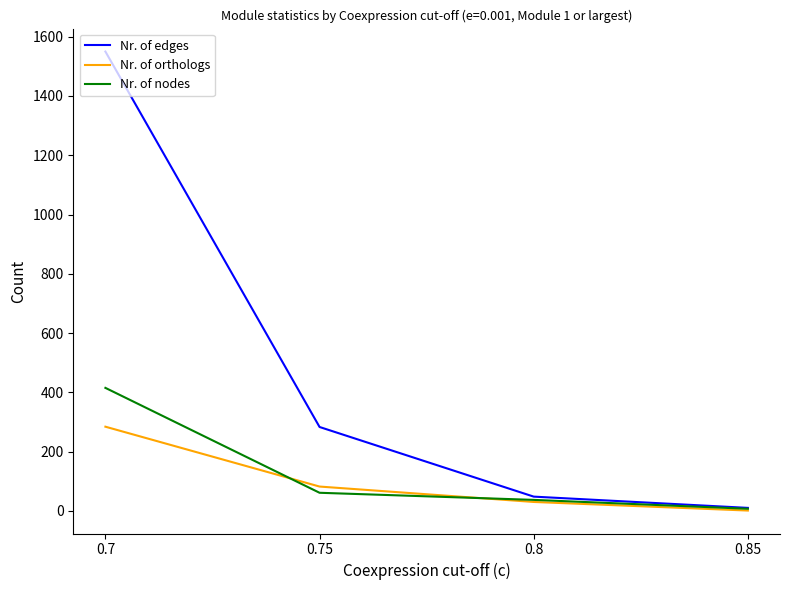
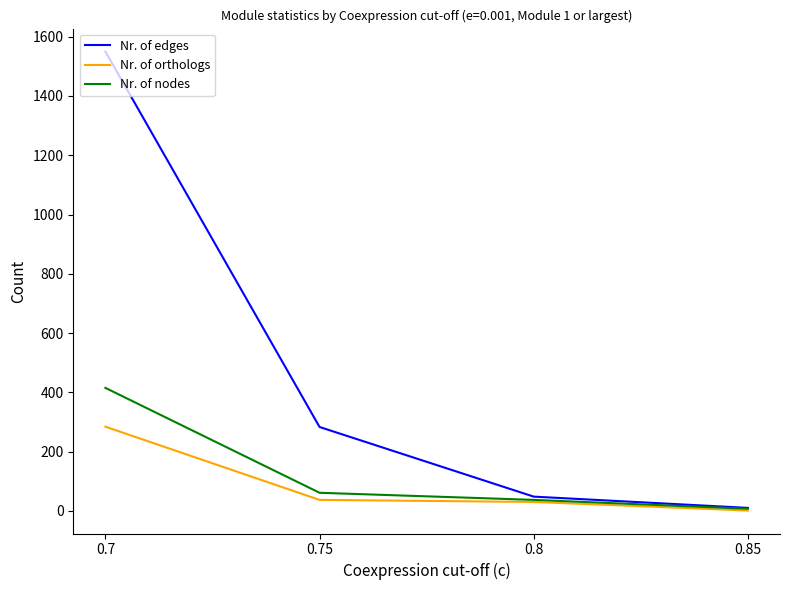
Nr. of orthologs, 0.75: 80 -> 40
